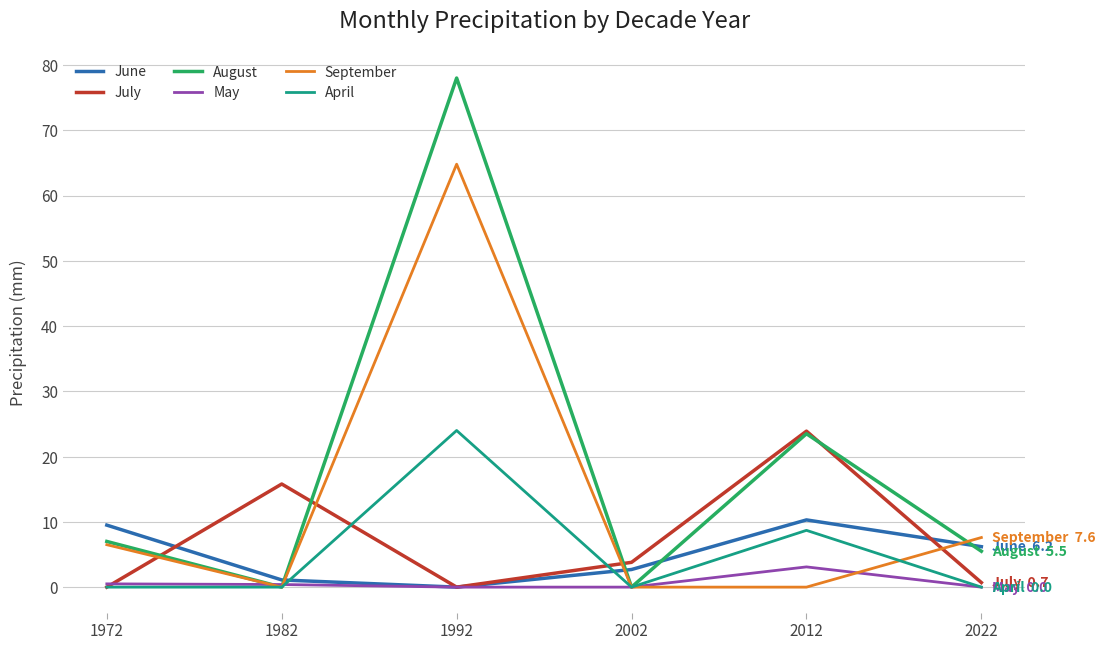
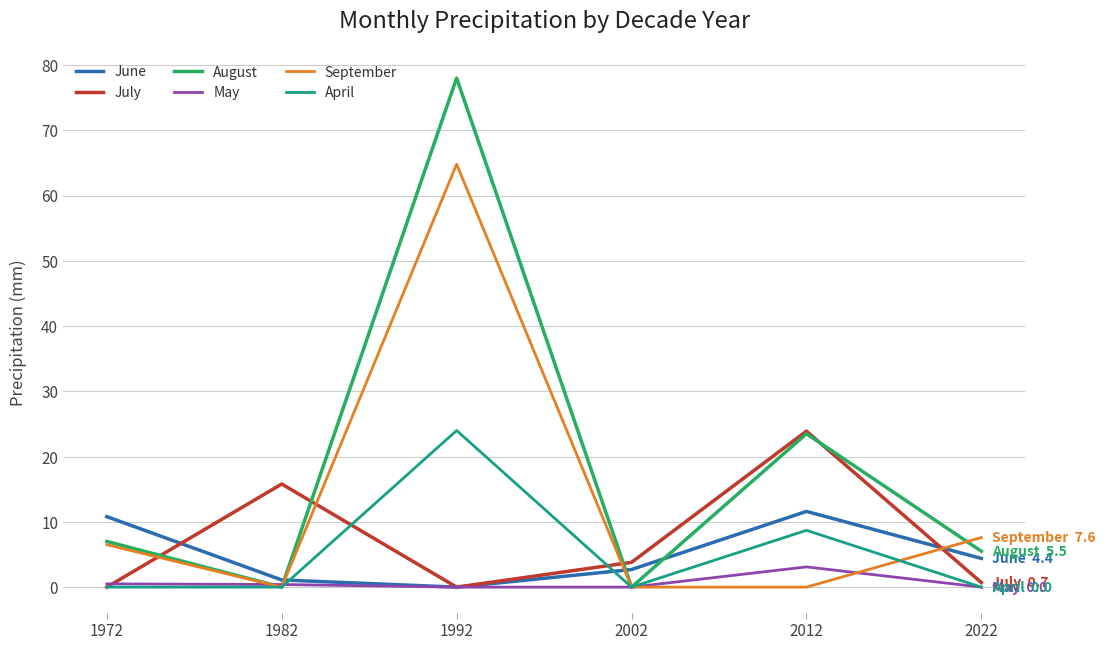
June, 1972: 10 -> 11
June, 2012: 10 -> 12
June, 2022: 6.2 -> 4.4
